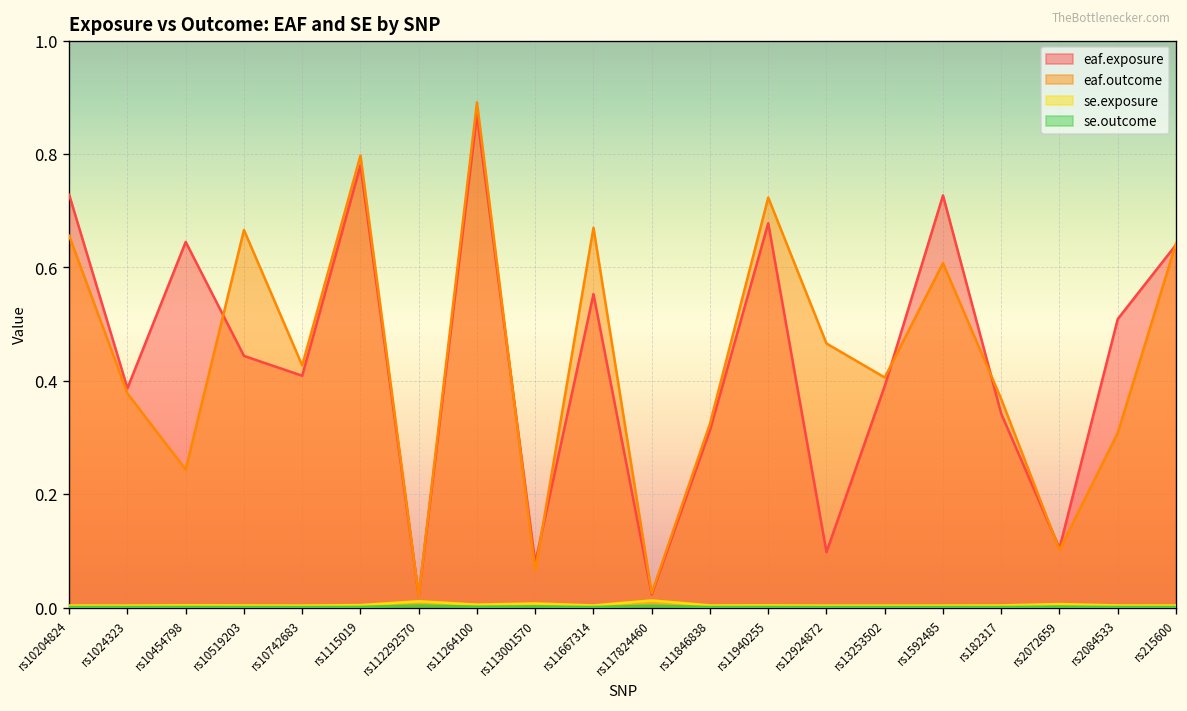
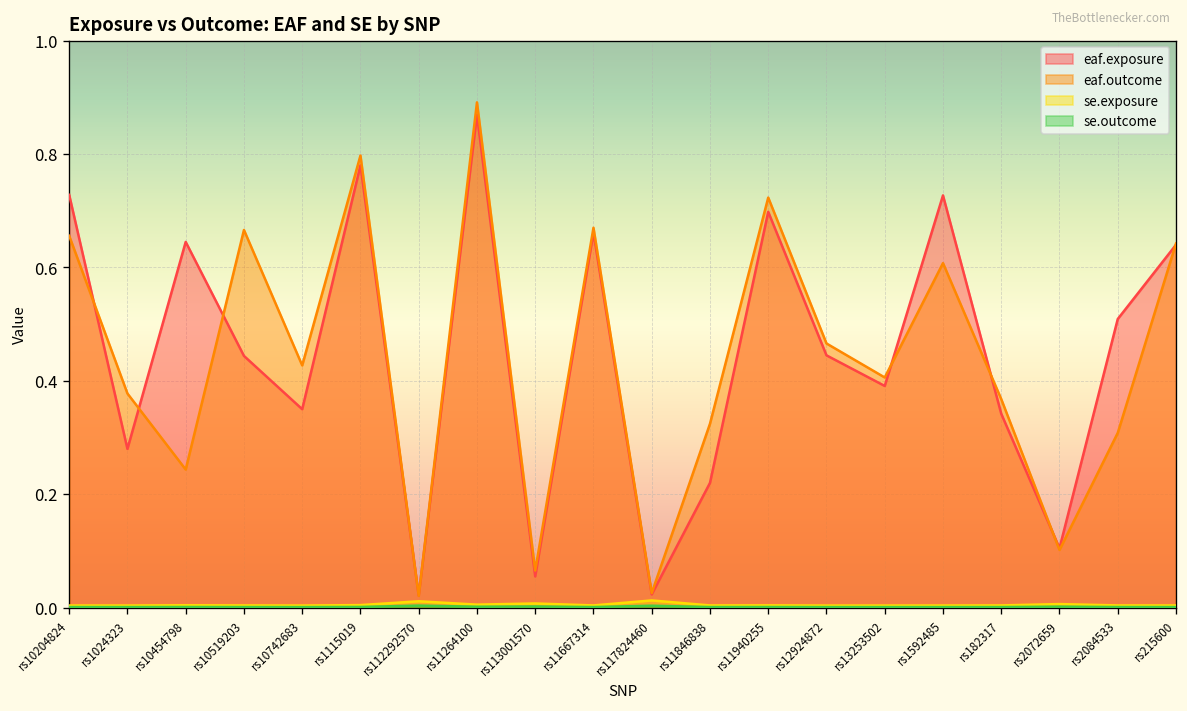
eaf.exposure, rs1024323: 0.39 -> 0.28
eaf.exposure, rs10742683: 0.41 -> 0.35
eaf.exposure, rs113001570: 0.08 -> 0.06
eaf.exposure, rs11667314: 0.55 -> 0.66
eaf.exposure, rs11846838: 0.31 -> 0.22
eaf.exposure, rs11940255: 0.68 -> 0.70
eaf.exposure, rs12924872: 0.10 -> 0.45
